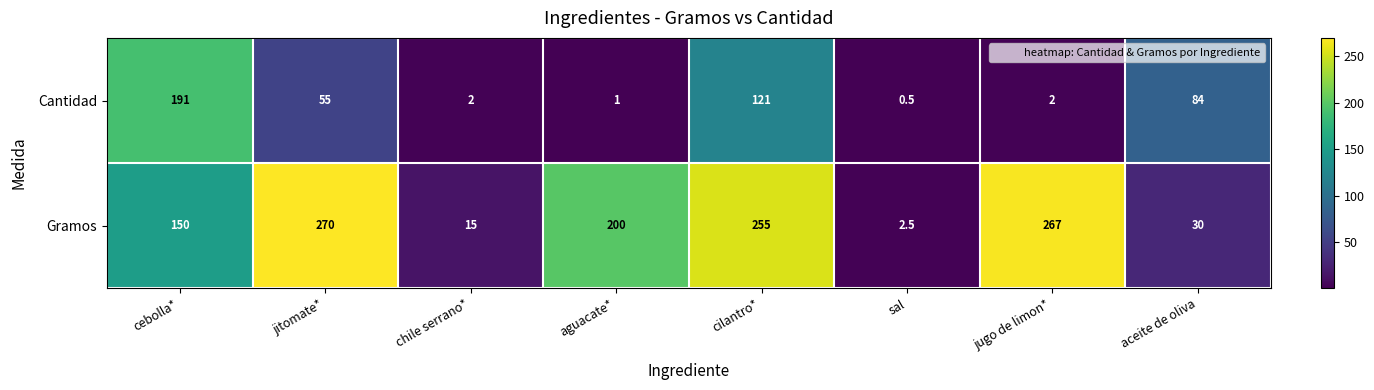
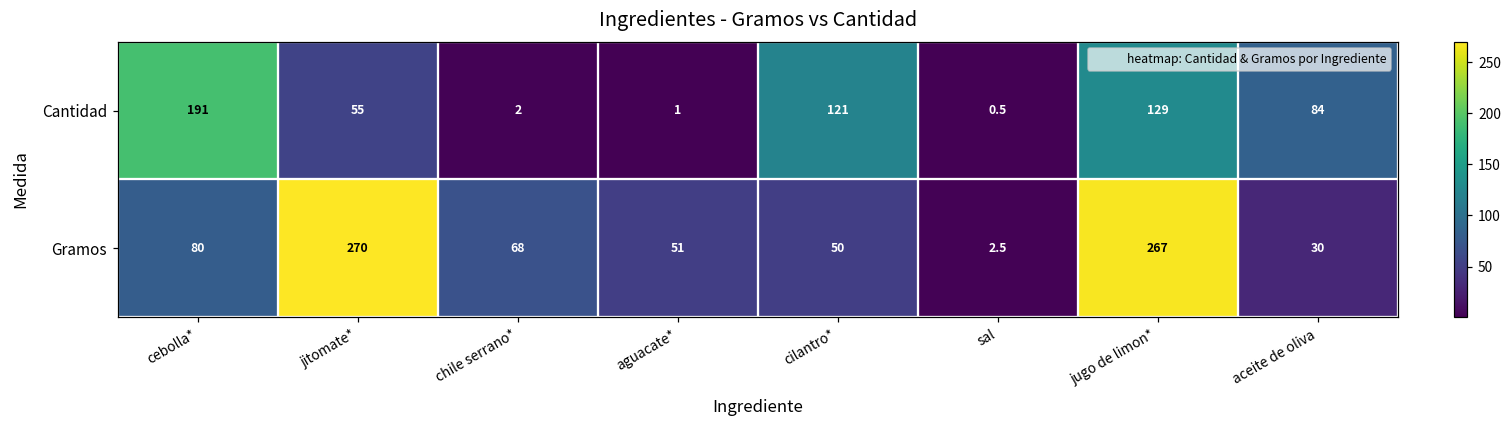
Cantidad, jugo de limon*: 2 -> 129
Gramos, cebolla*: 150 -> 80
Gramos, chile serrano*: 15 -> 68
Gramos, aguacate*: 200 -> 51
Gramos, cilantro*: 255 -> 50
